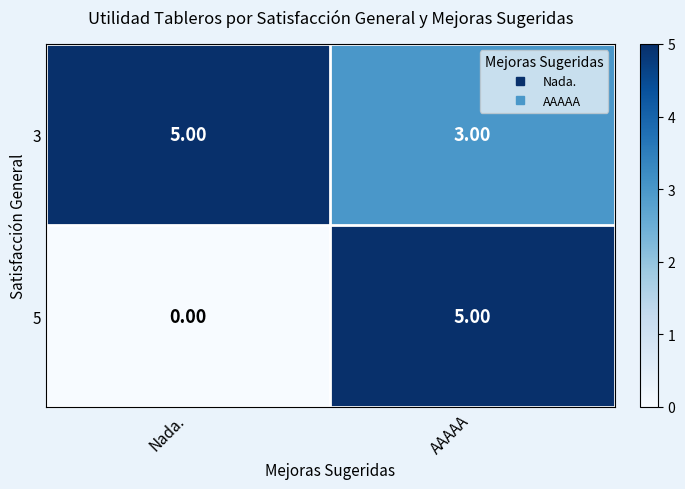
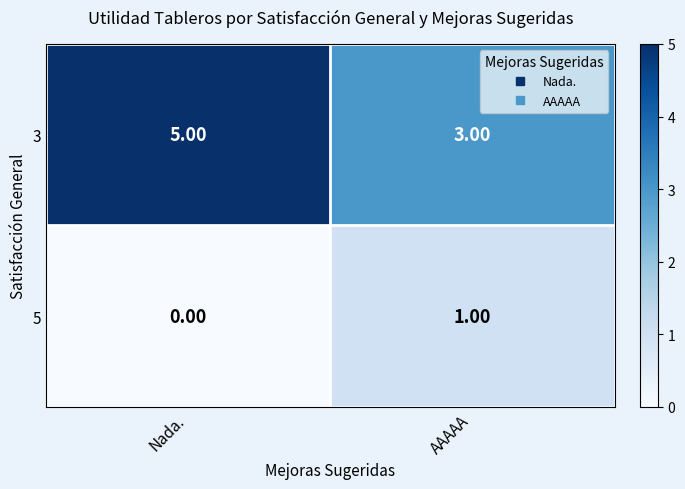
5, AAAAA: 5.00 -> 1.00
